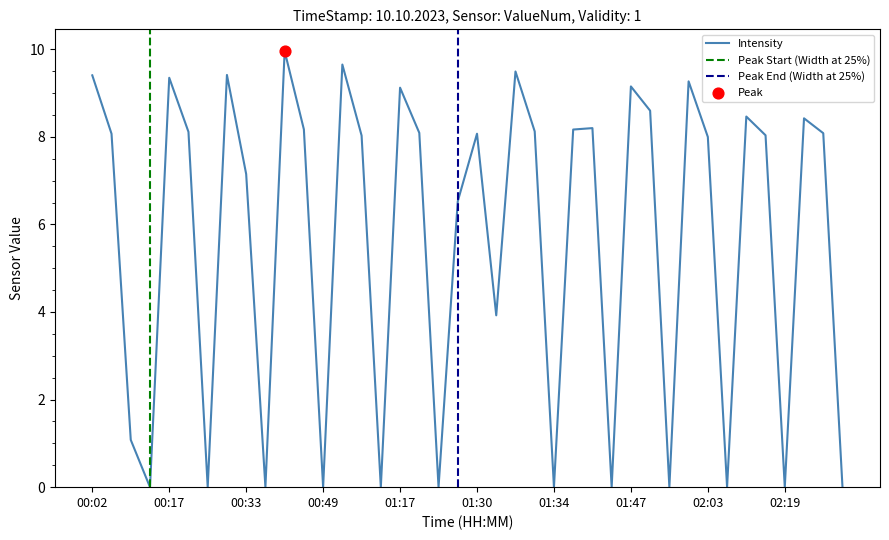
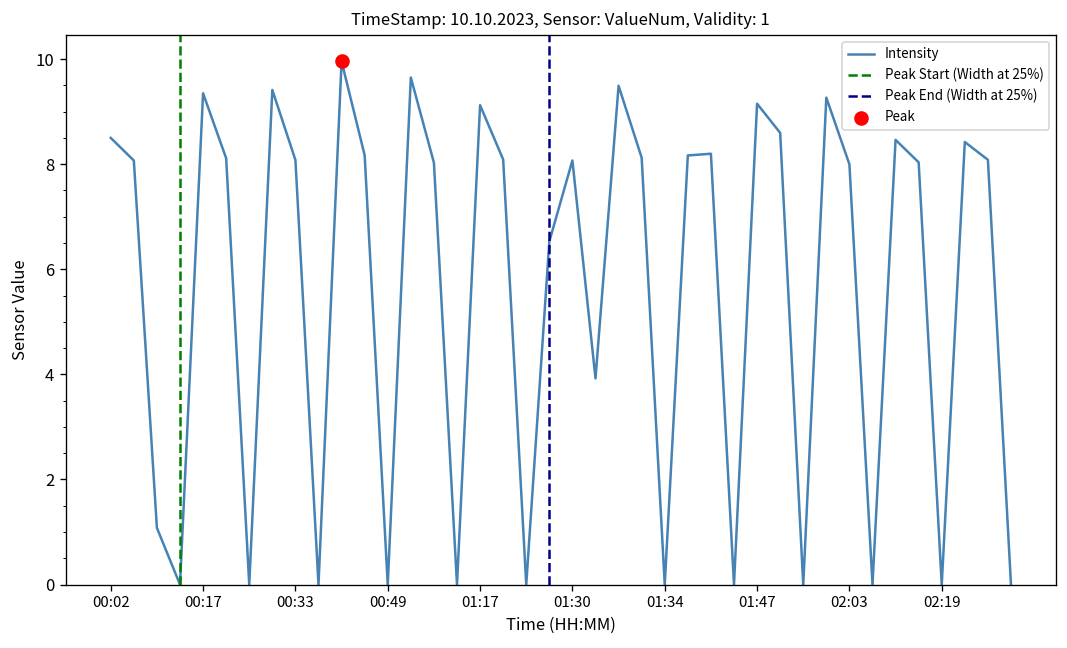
Intensity, 00:02: 9.4 -> 8.5
Intensity, 00:33: 7.1 -> 8.1
